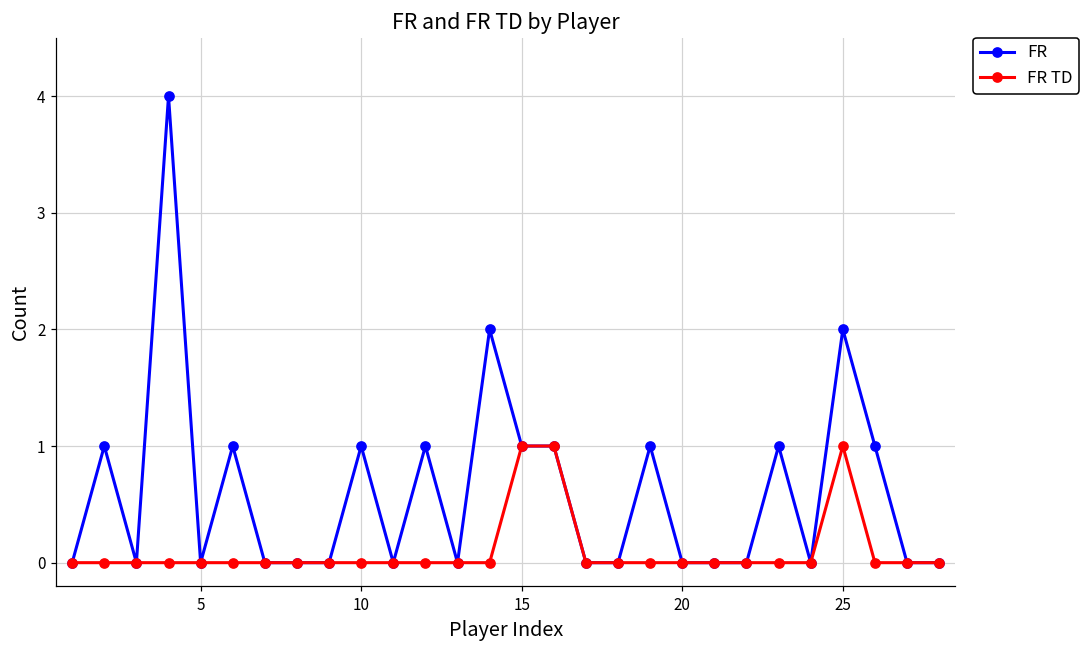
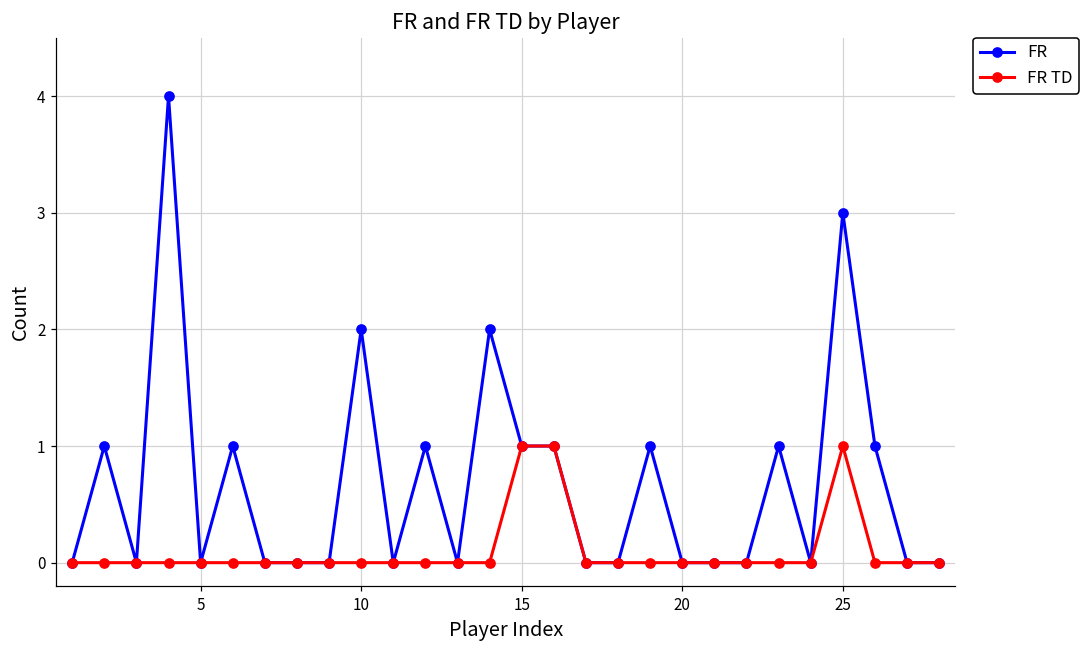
FR, 10: 1 -> 2
FR, 25: 2 -> 3
